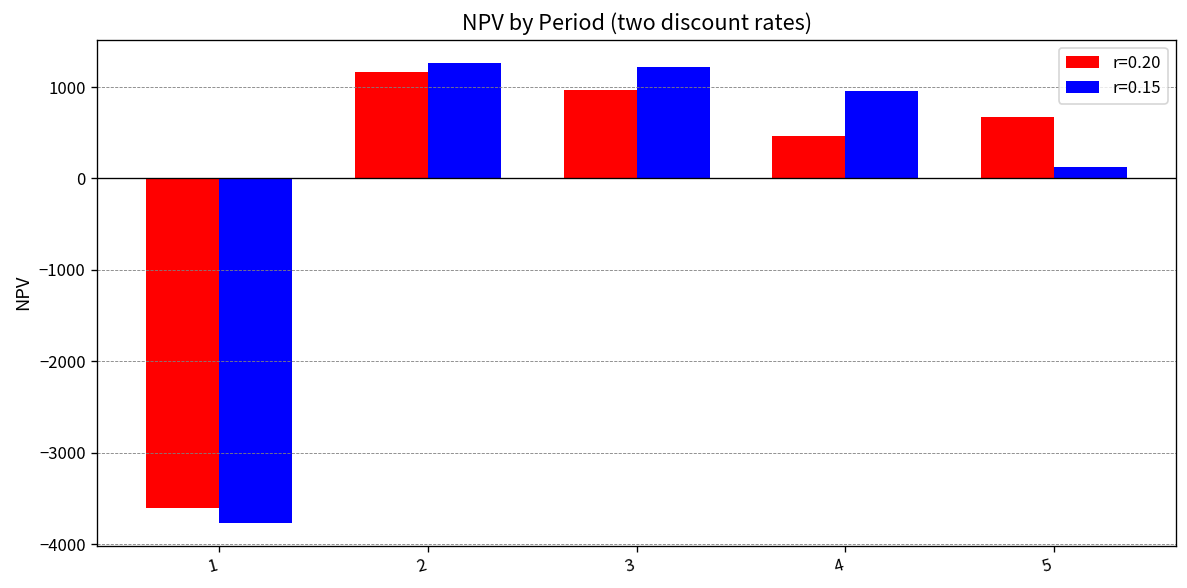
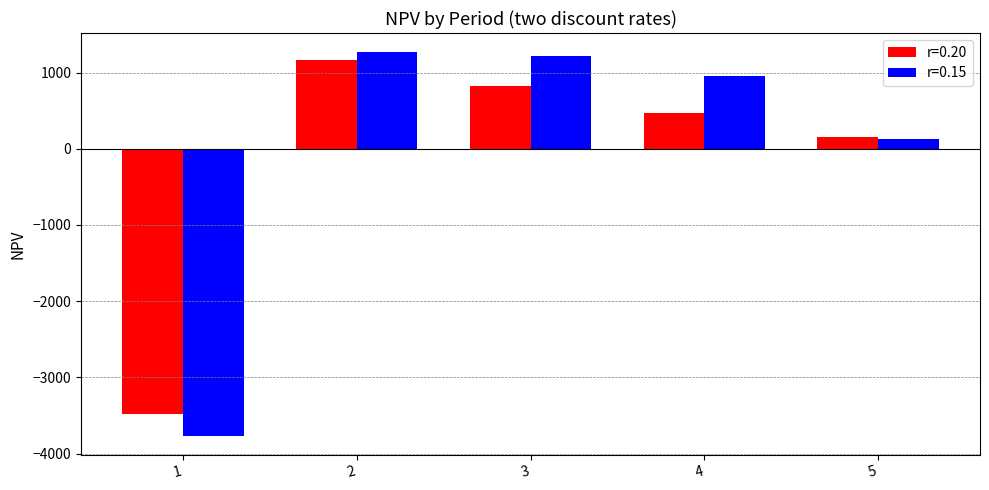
r=0.20, 1: -3600 -> -3500
r=0.20, 3: 1000 -> 800
r=0.20, 5: 700 -> 200
